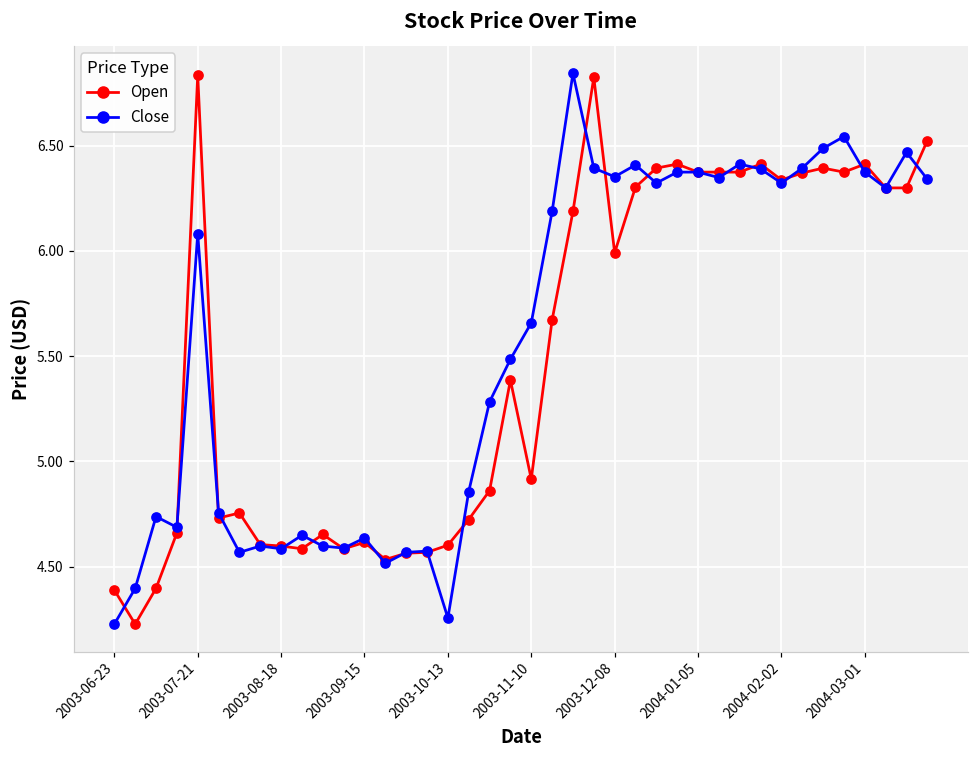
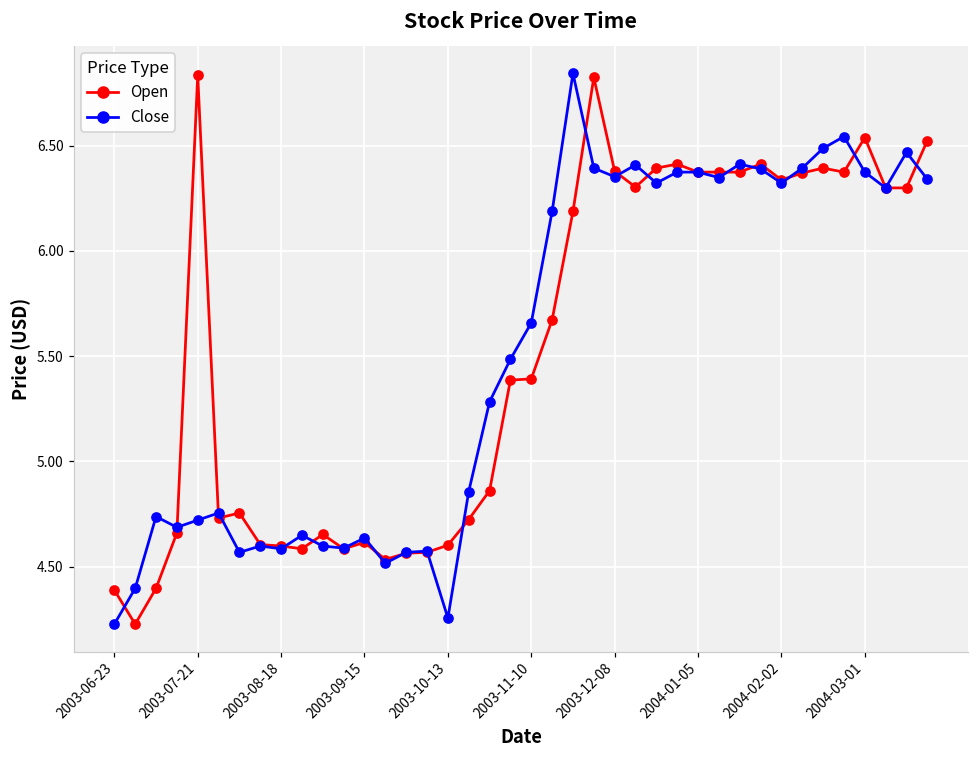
Close, 2003-07-21: 6.08 -> 4.72
Open, 2003-11-10: 4.92 -> 5.39
Open, 2003-12-08: 5.99 -> 6.38
Open, 2004-03-01: 6.41 -> 6.54
